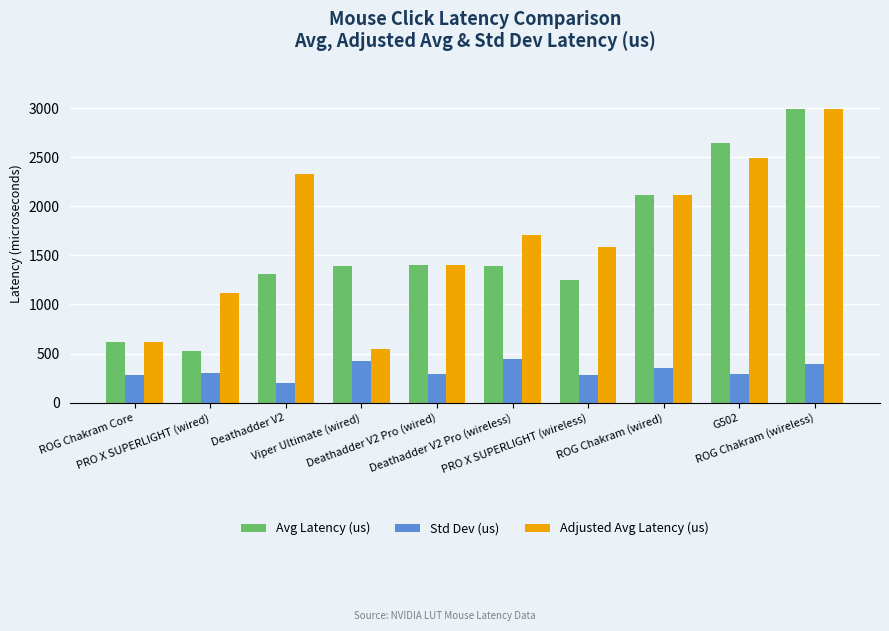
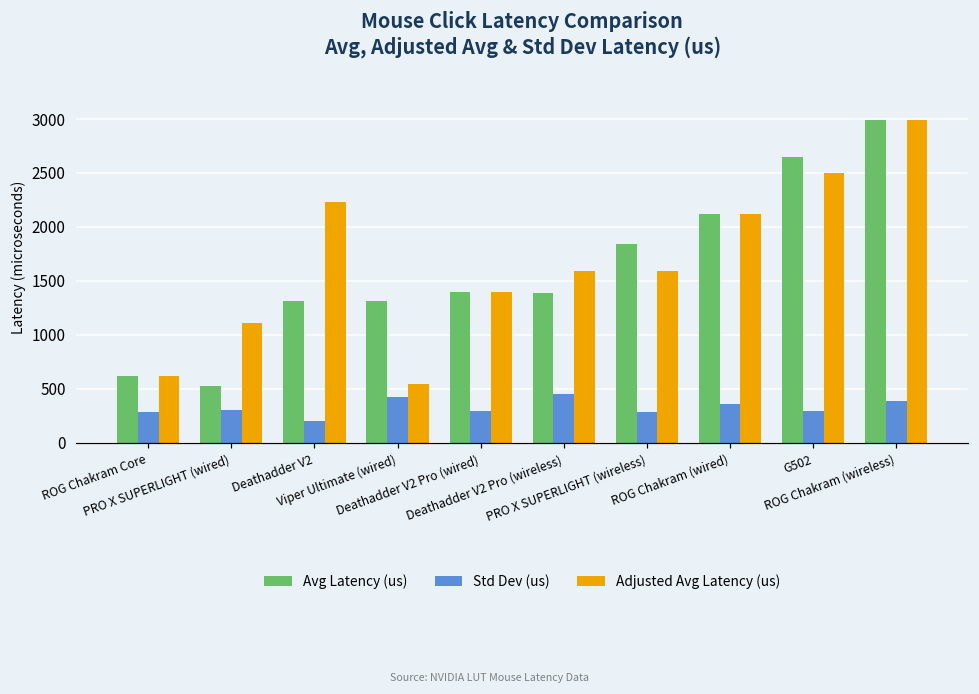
Adjusted Avg Latency (us), Deathadder V2: 2300 -> 2200
Avg Latency (us), Viper Ultimate (wired): 1400 -> 1300
Adjusted Avg Latency (us), Deathadder V2 Pro (wireless): 1700 -> 1600
Avg Latency (us), PRO X SUPERLIGHT (wireless): 1200 -> 1800
